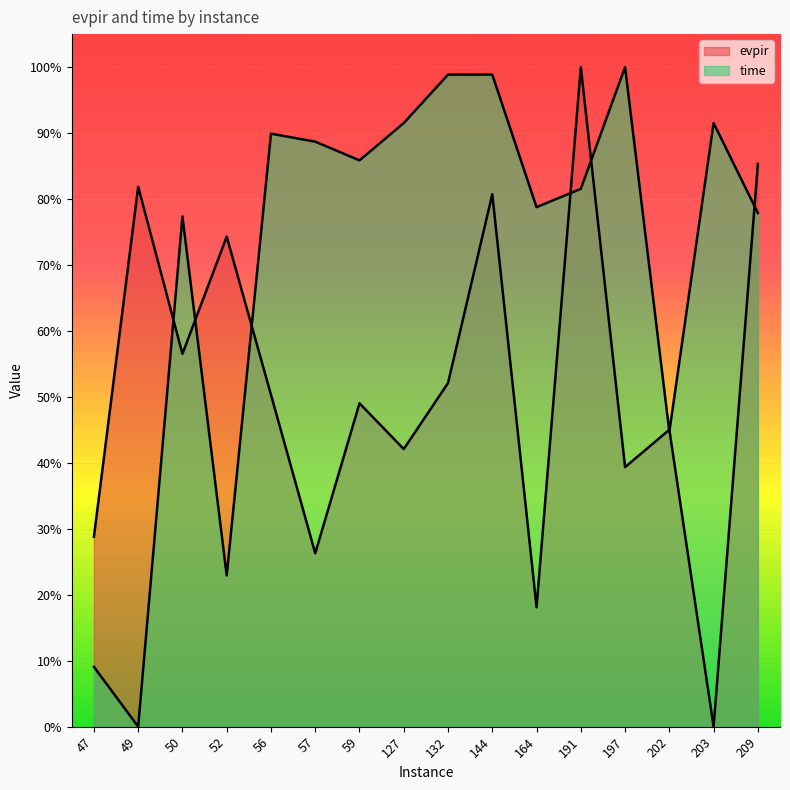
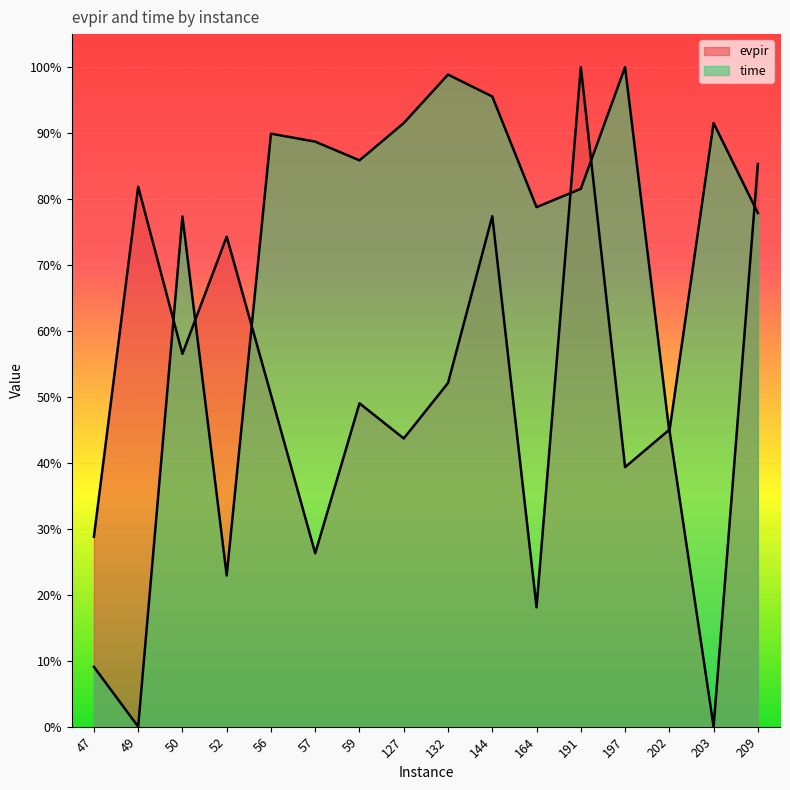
evpir, 127: 42% -> 44%
evpir, 144: 81% -> 77%
time, 144: 99% -> 96%
